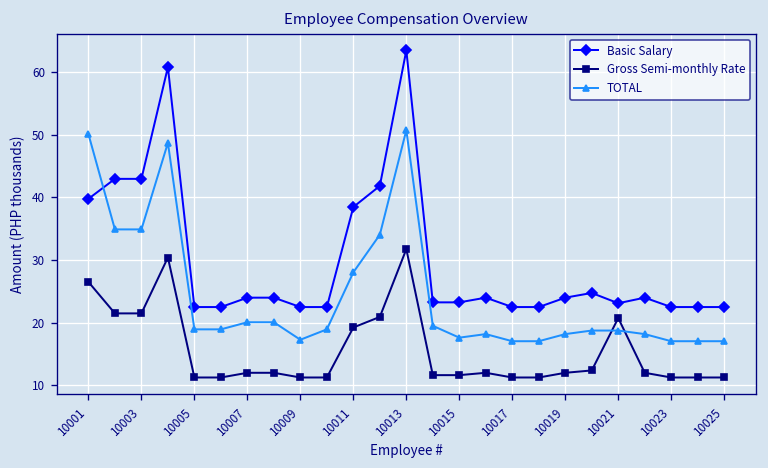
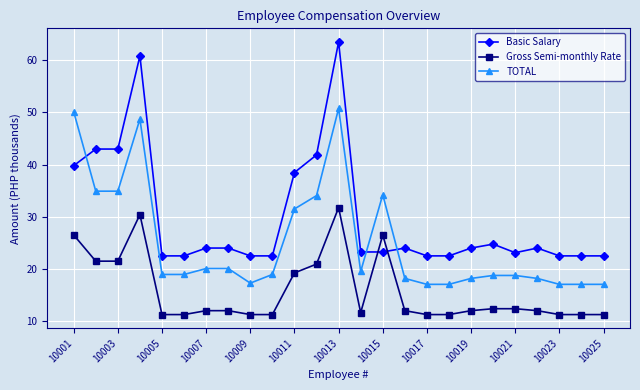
TOTAL, 10011: 28 -> 31
Gross Semi-monthly Rate, 10015: 12 -> 26
TOTAL, 10015: 18 -> 34
Gross Semi-monthly Rate, 10021: 21 -> 12
